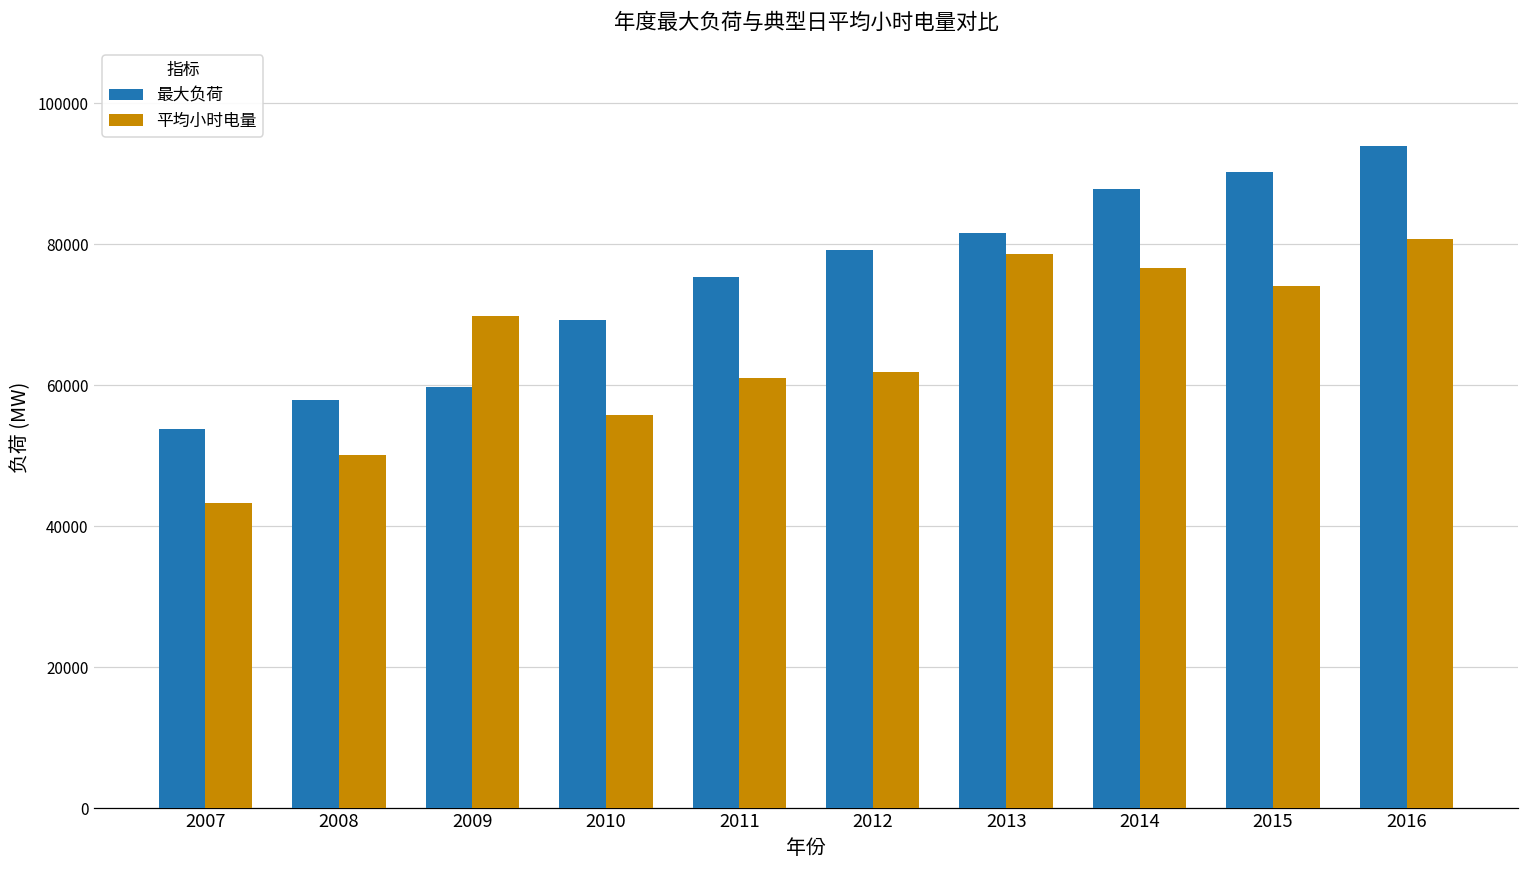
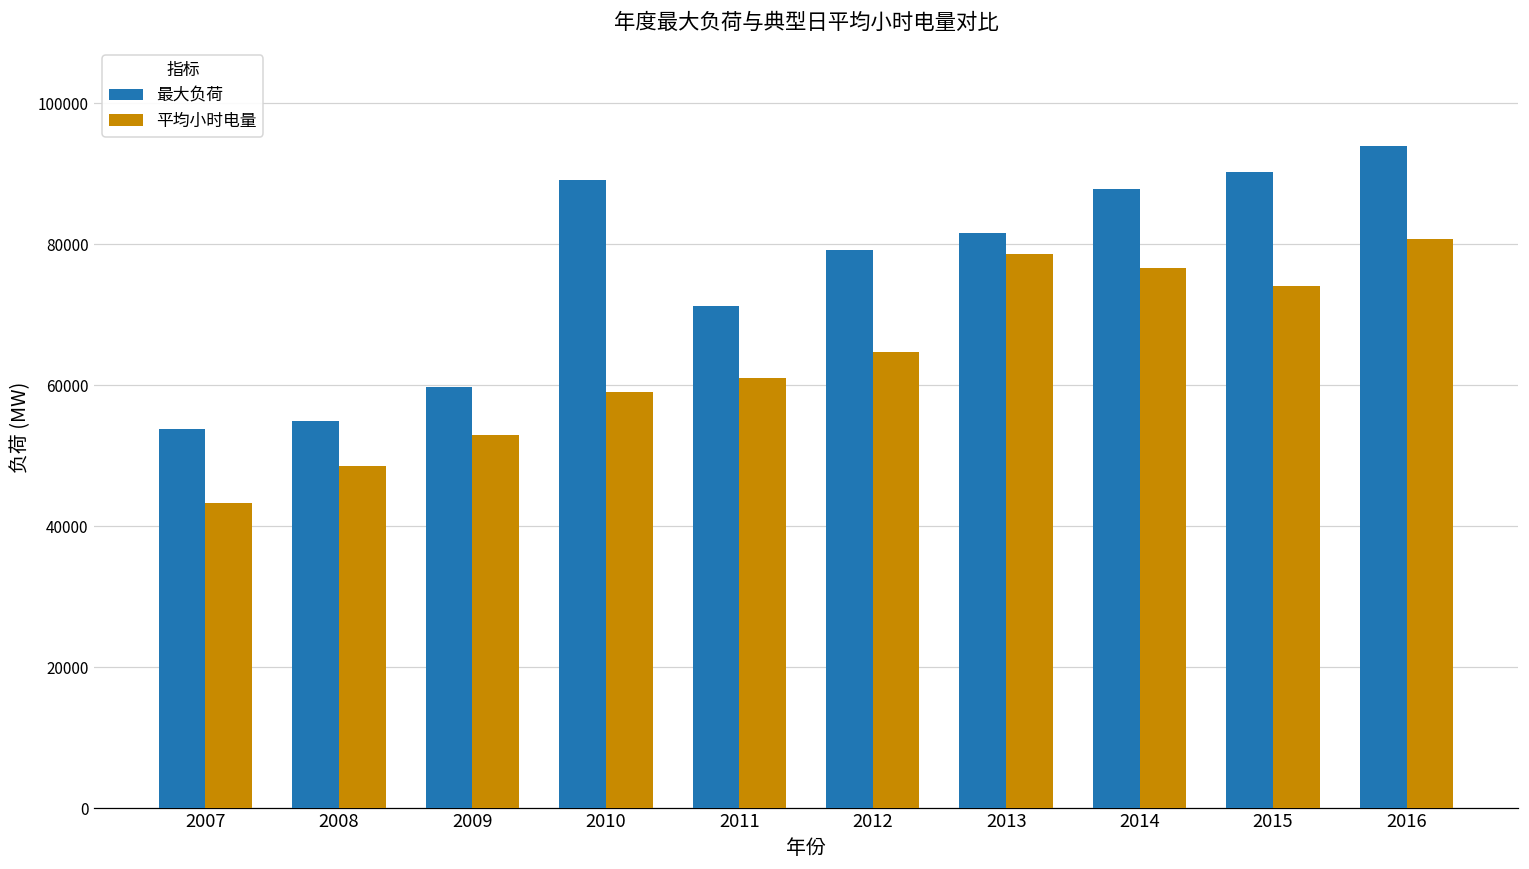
最大负荷, 2008: 58000 -> 55000
平均小时电量, 2008: 50000 -> 49000
平均小时电量, 2009: 70000 -> 53000
最大负荷, 2010: 69000 -> 89000
平均小时电量, 2010: 56000 -> 59000
最大负荷, 2011: 75000 -> 71000
平均小时电量, 2012: 62000 -> 65000
